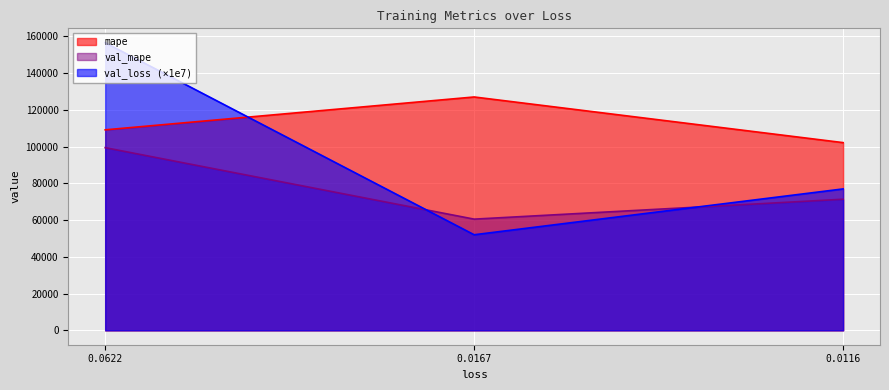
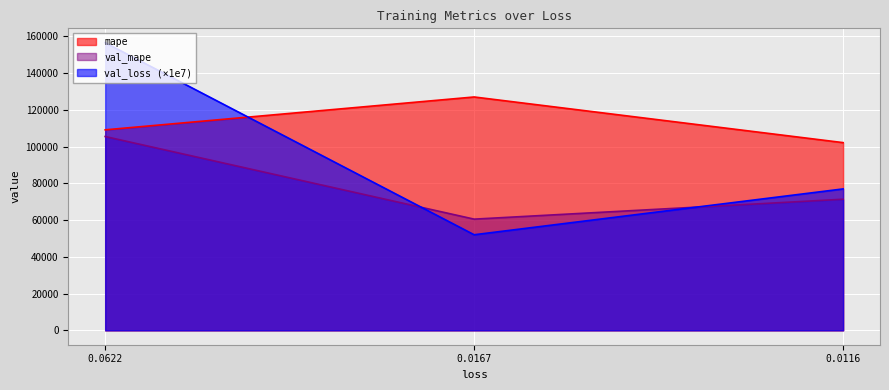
val_mape, 0.0622: 99000 -> 105000
